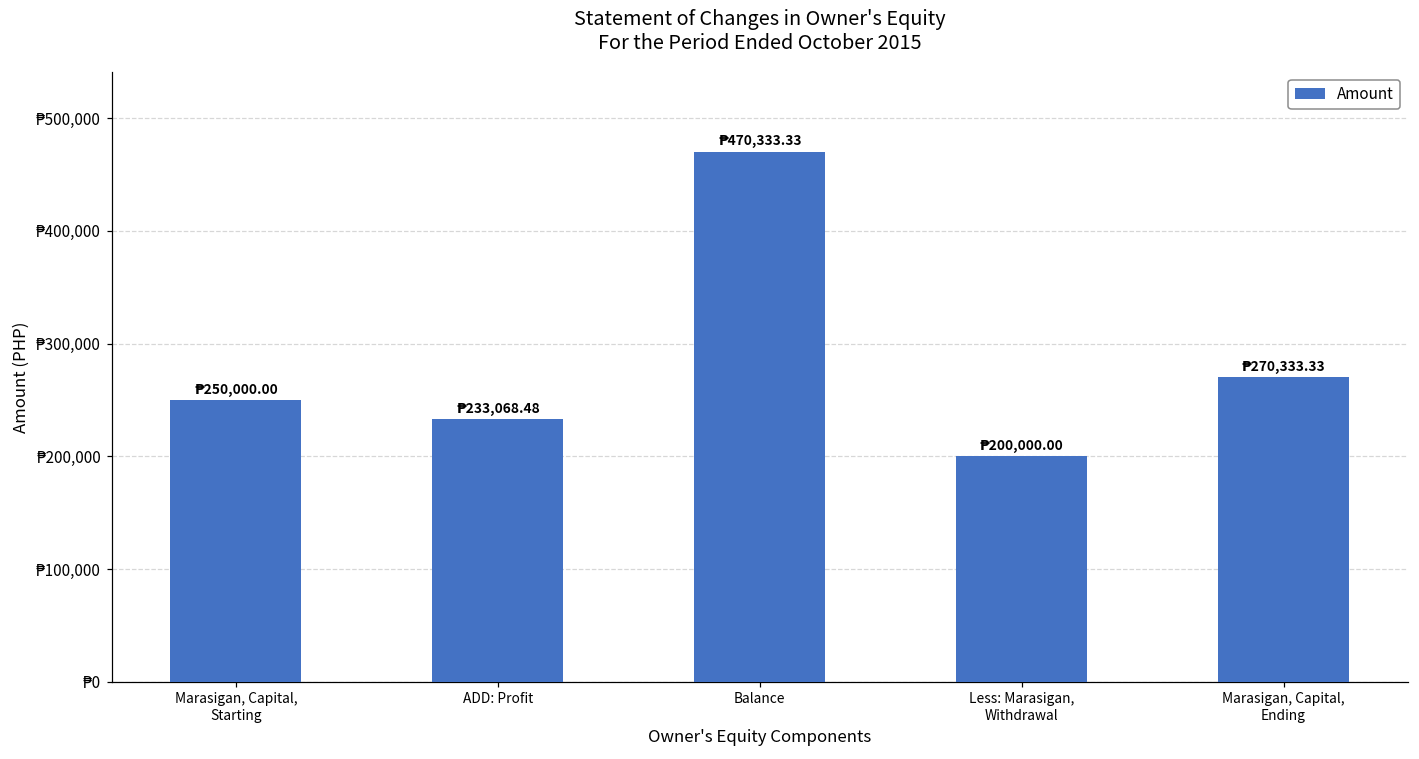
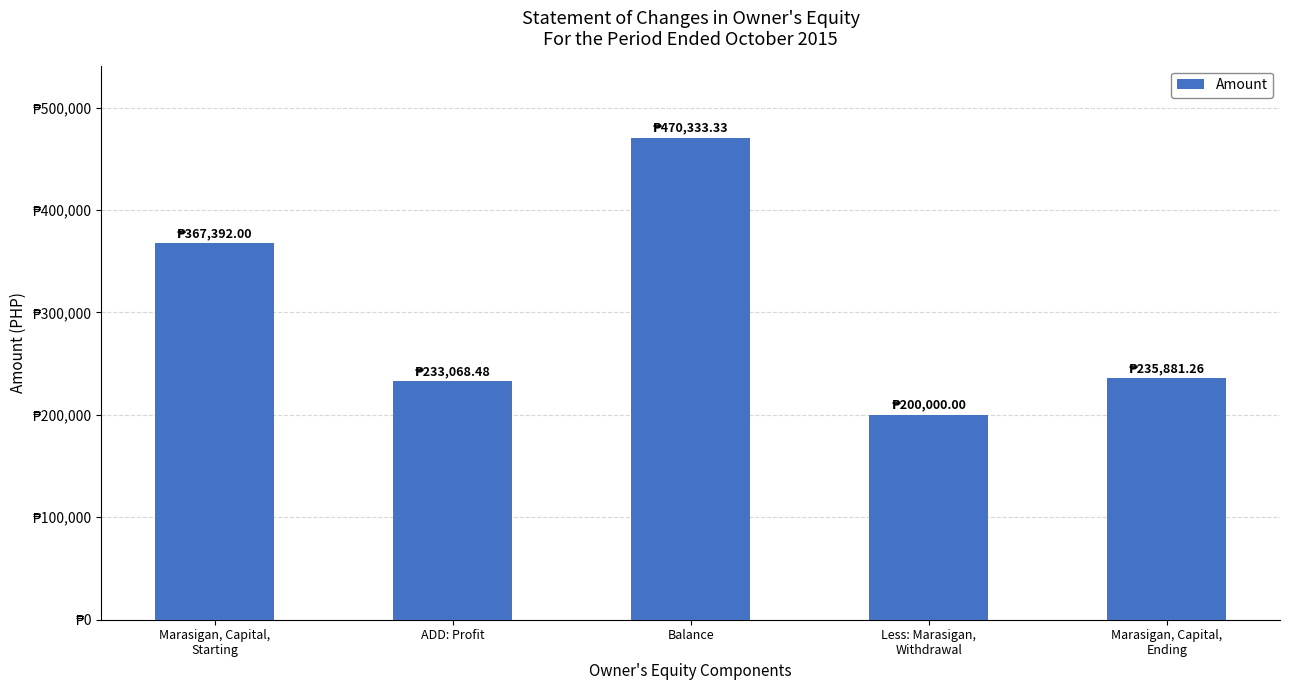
Marasigan, Capital, Starting: 250,000.00 -> 367,392.00
Marasigan, Capital, Ending: 270,333.33 -> 235,881.26
